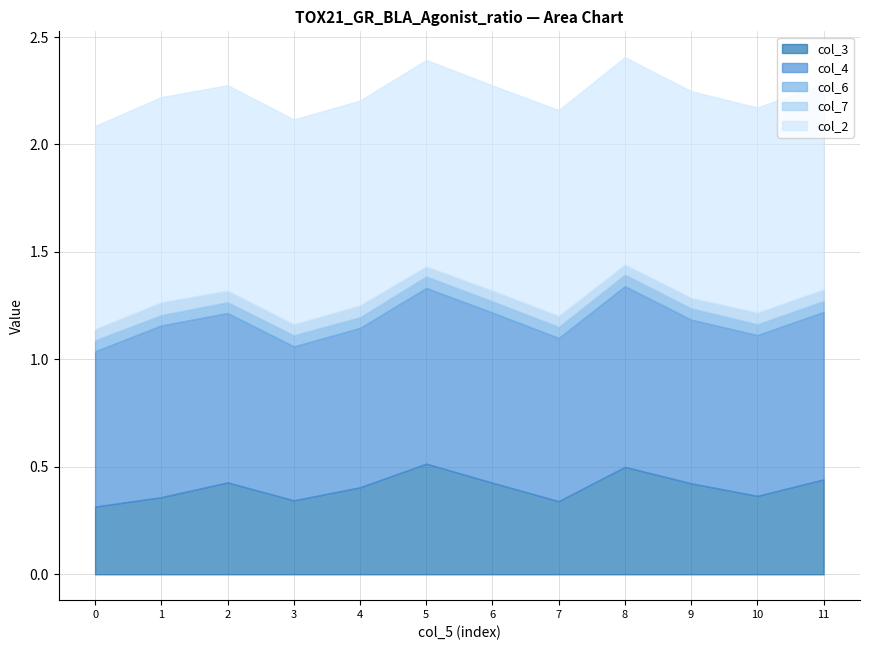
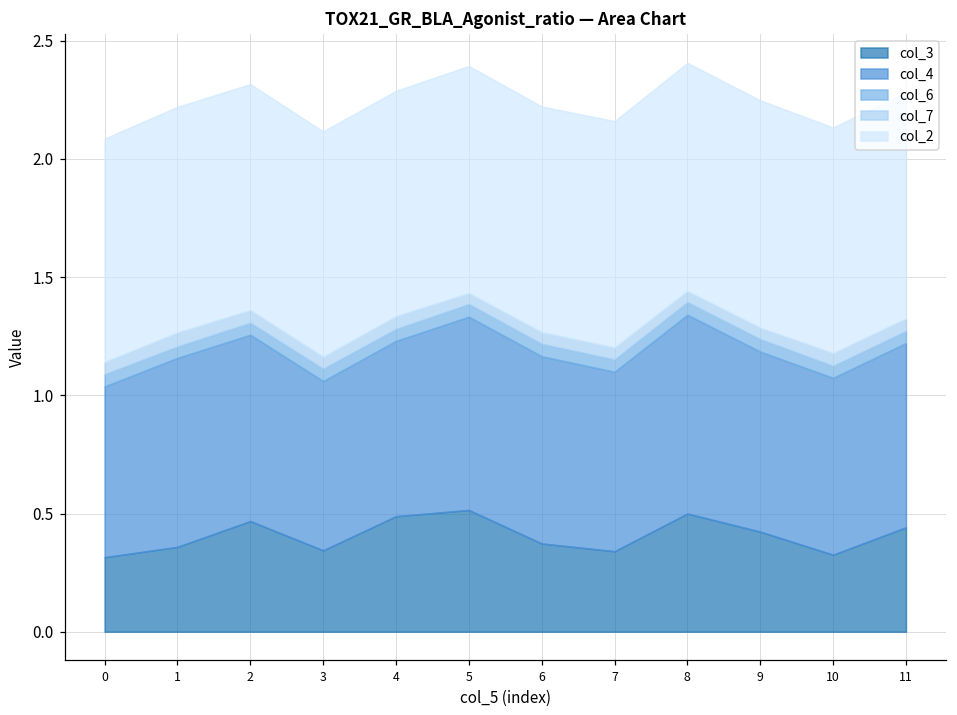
col_3, 2: 0.43 -> 0.47
col_3, 4: 0.40 -> 0.49
col_3, 6: 0.43 -> 0.37
col_3, 10: 0.36 -> 0.33
